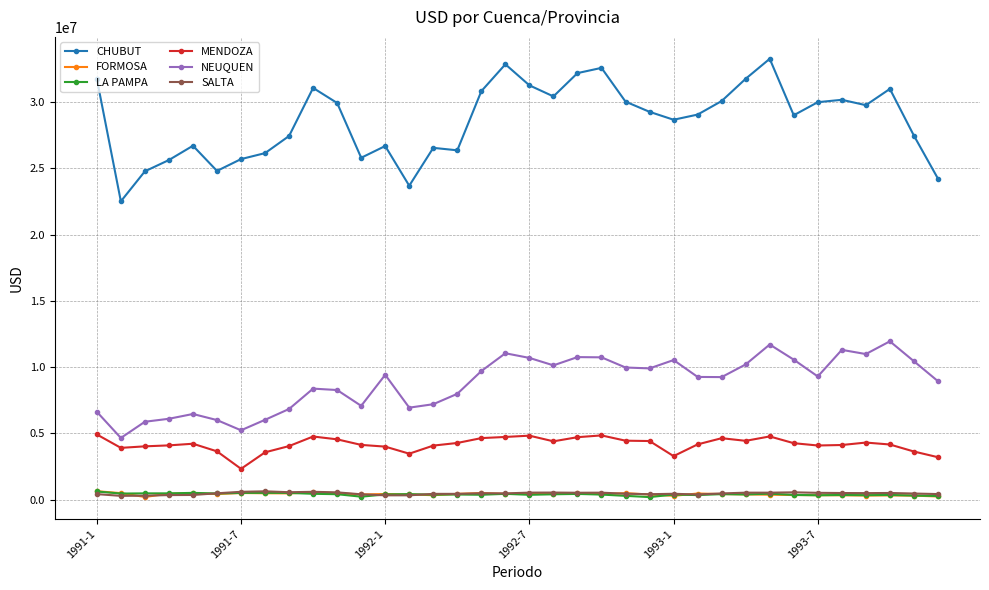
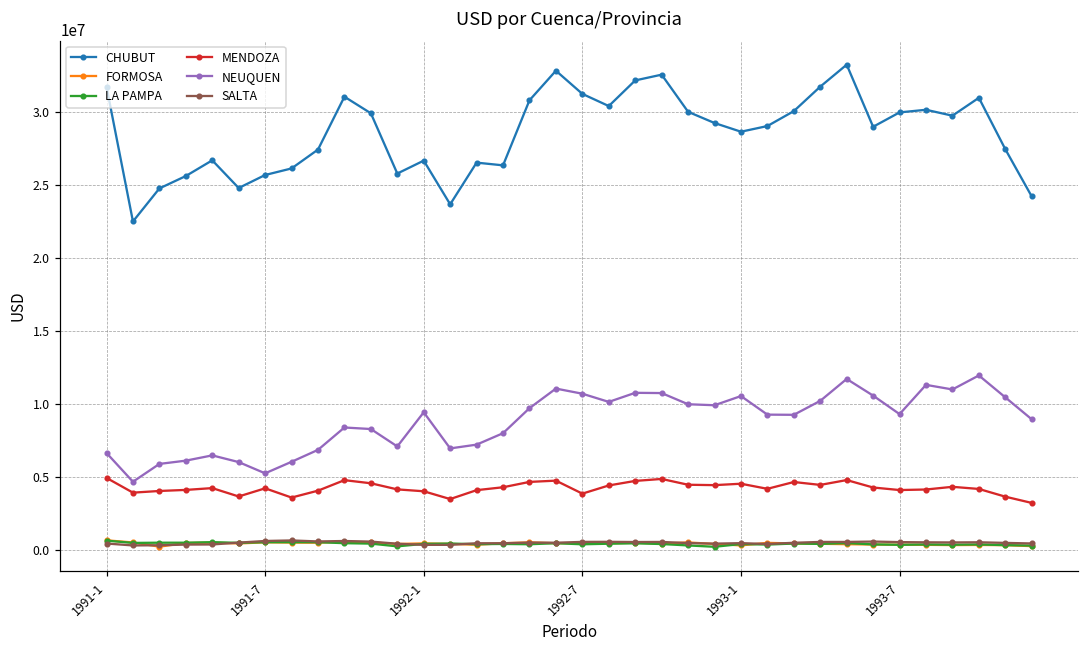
MENDOZA, 1991-7: 2300000 -> 4200000
MENDOZA, 1992-7: 4800000 -> 3800000
MENDOZA, 1993-1: 3300000 -> 4500000
